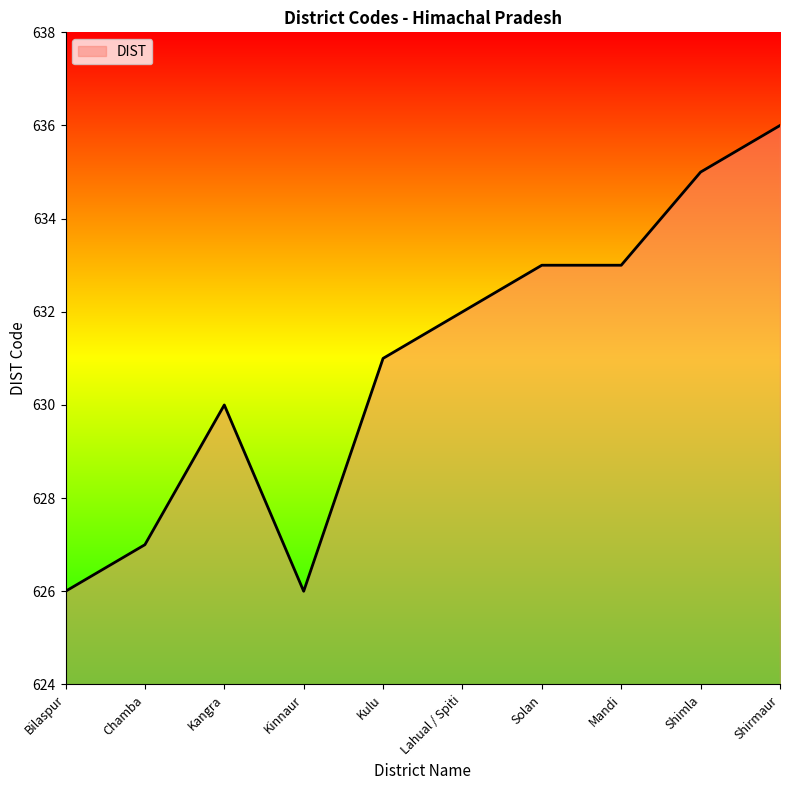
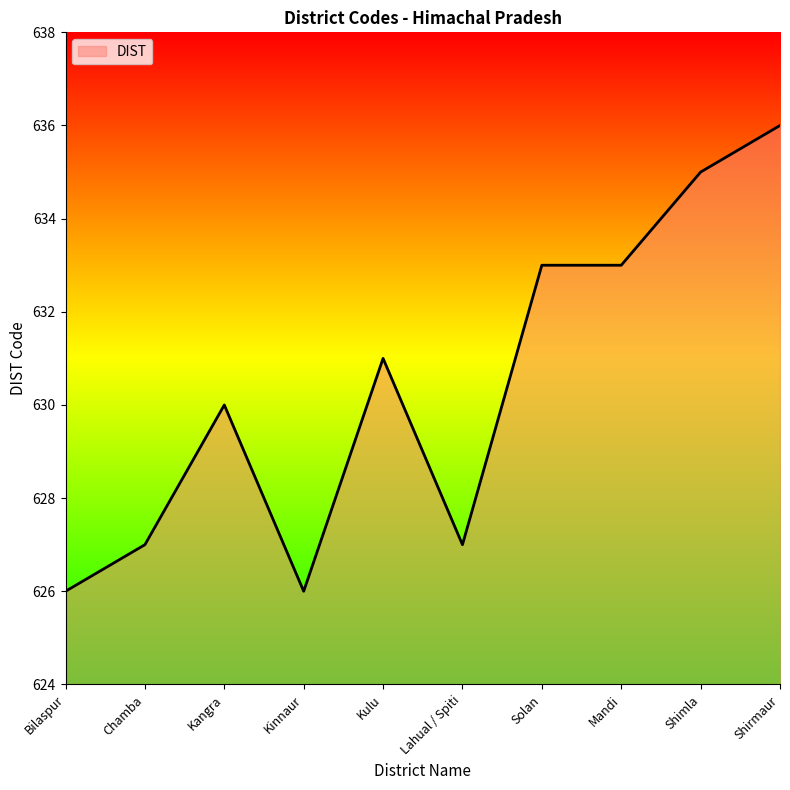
Lahual / Spiti: 632 -> 627
